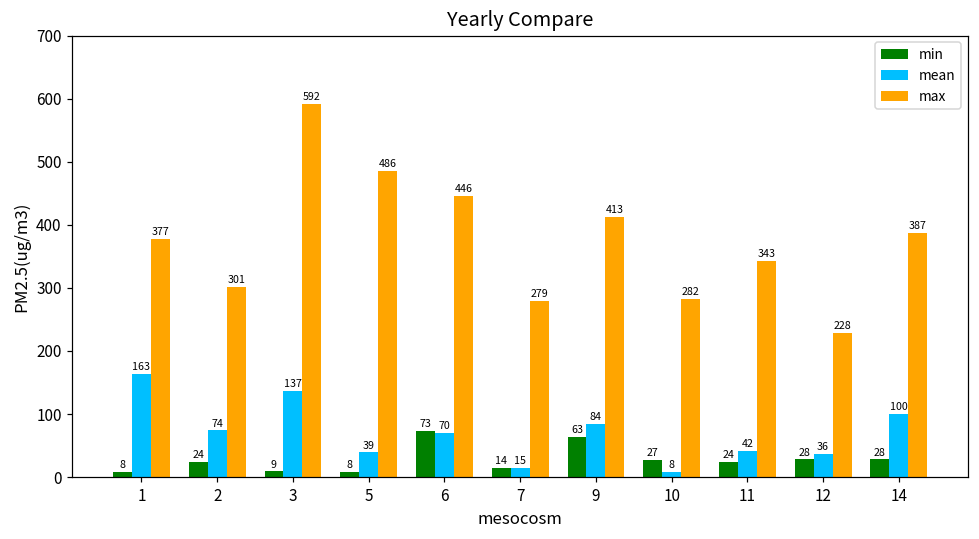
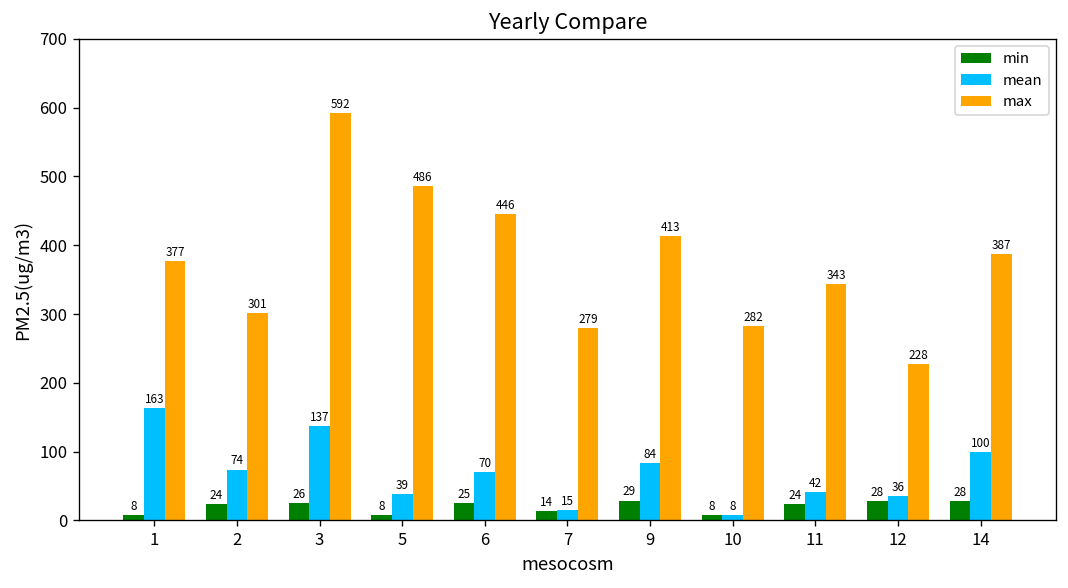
min, 3: 9 -> 26
min, 6: 73 -> 25
min, 9: 63 -> 29
min, 10: 27 -> 8
